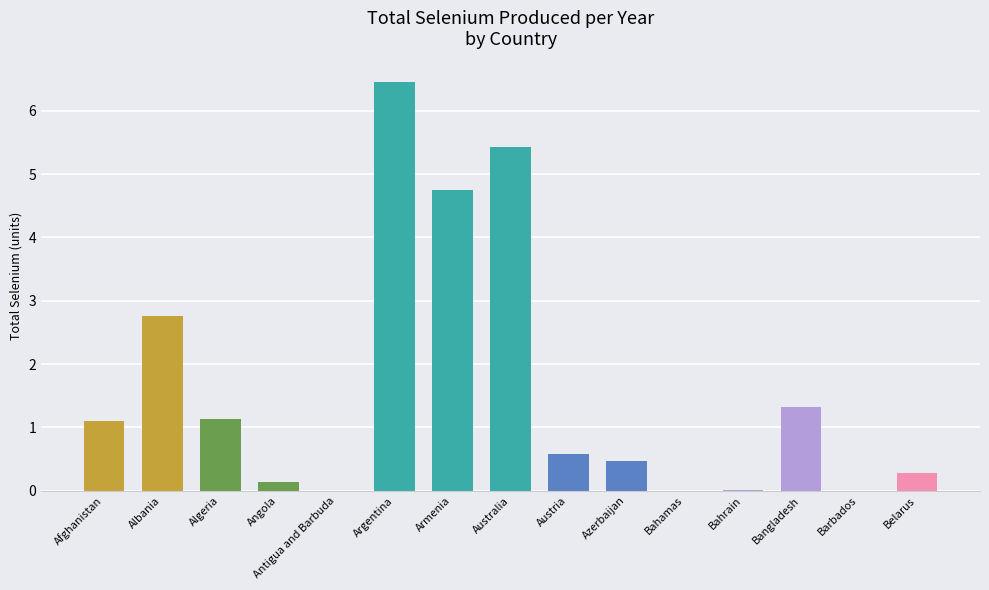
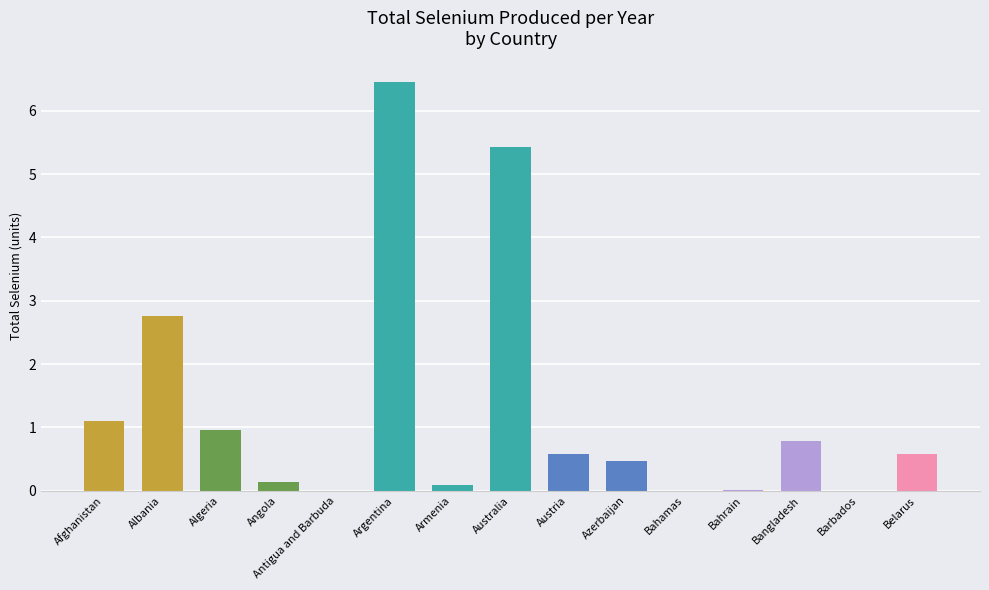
Algeria: 1.1 -> 1.0
Armenia: 4.7 -> 0.1
Bangladesh: 1.3 -> 0.8
Belarus: 0.3 -> 0.6
